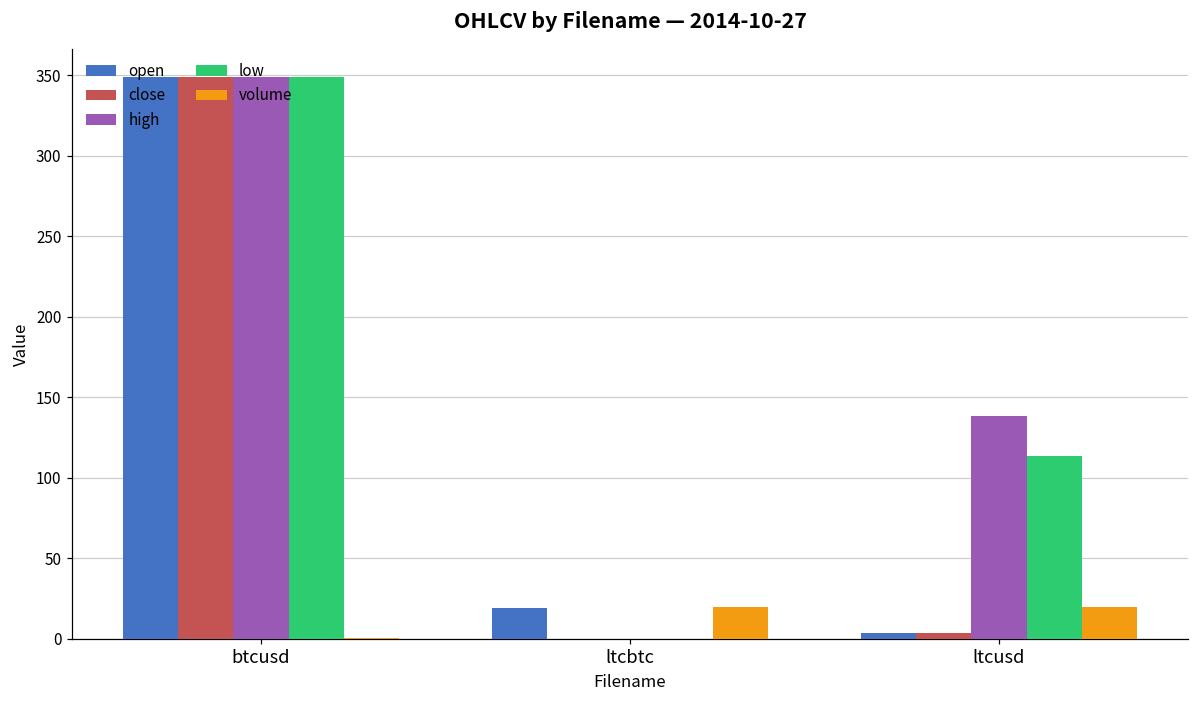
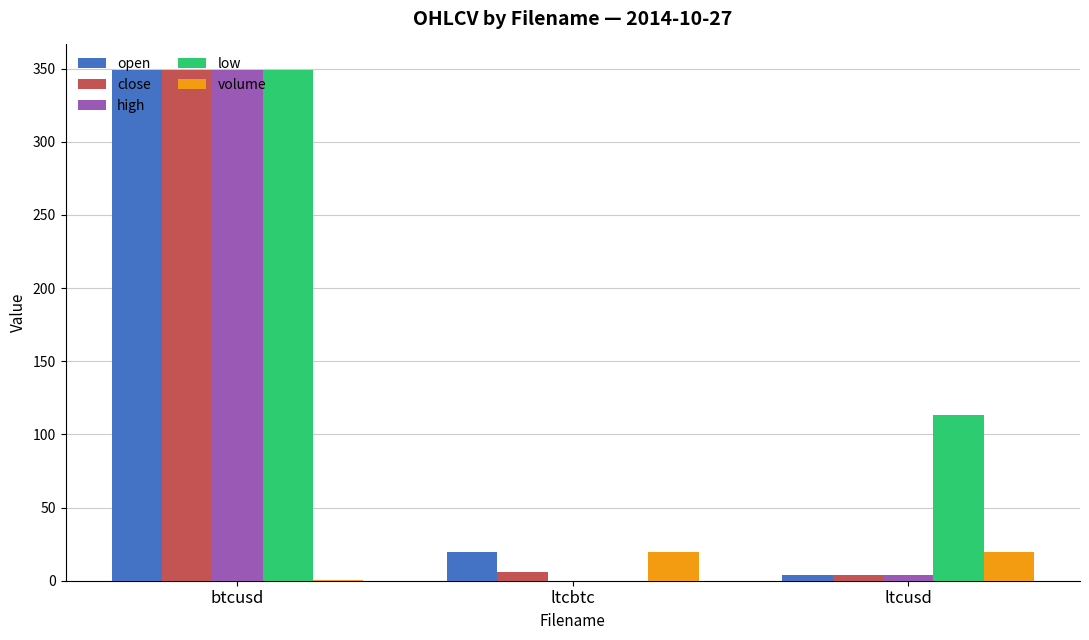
close, ltcbtc: 0 -> 6
high, ltcusd: 139 -> 4
